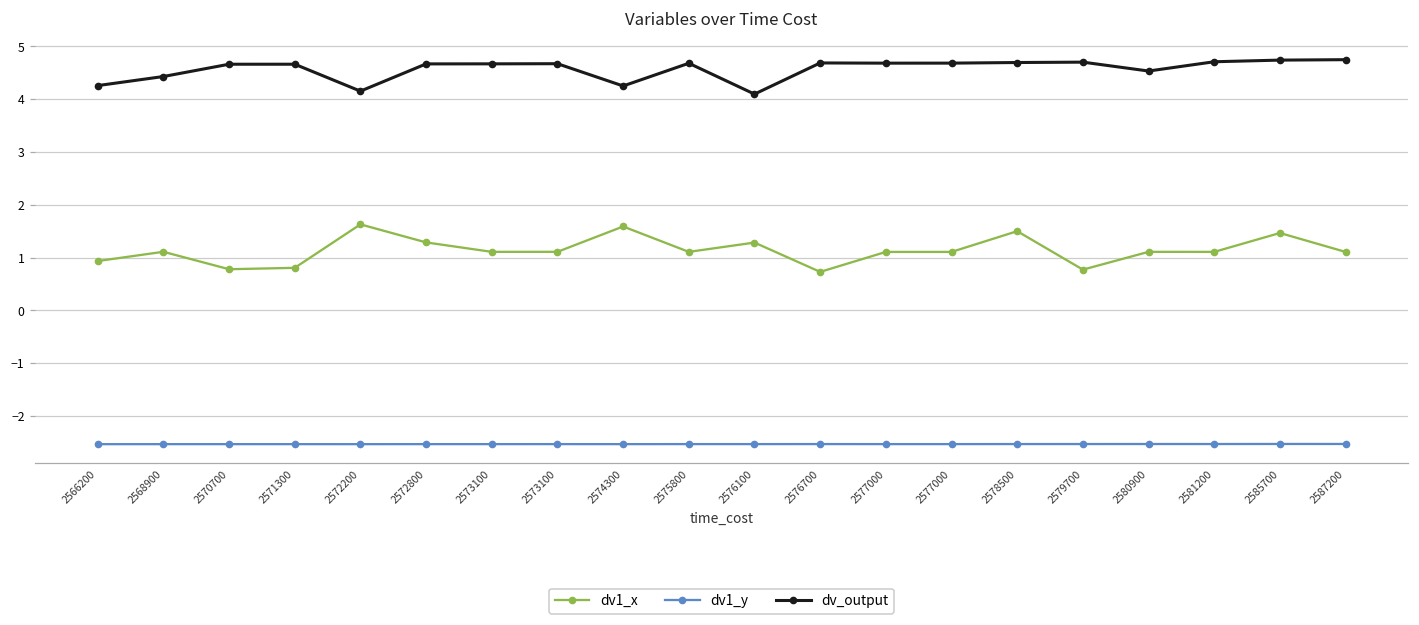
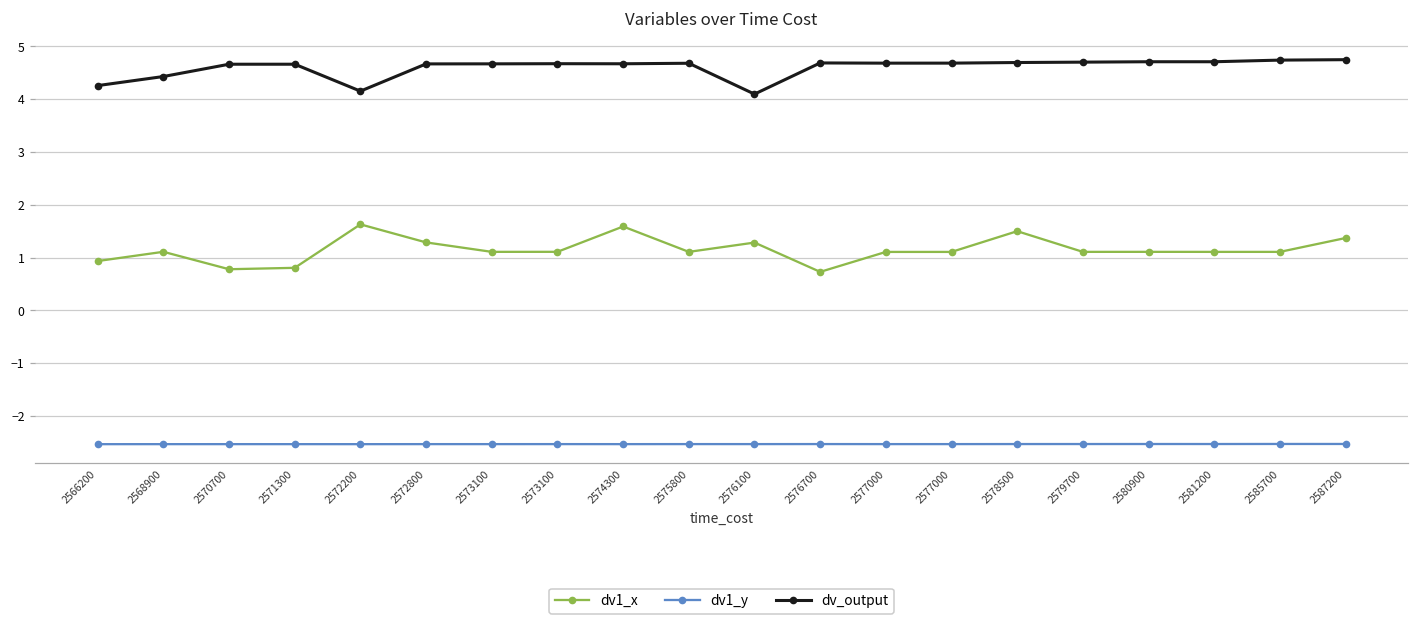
dv_output, 2574300: 4.3 -> 4.7
dv1_x, 2579700: 0.8 -> 1.1
dv_output, 2580900: 4.5 -> 4.7
dv1_x, 2585700: 1.5 -> 1.1
dv1_x, 2587200: 1.1 -> 1.4
